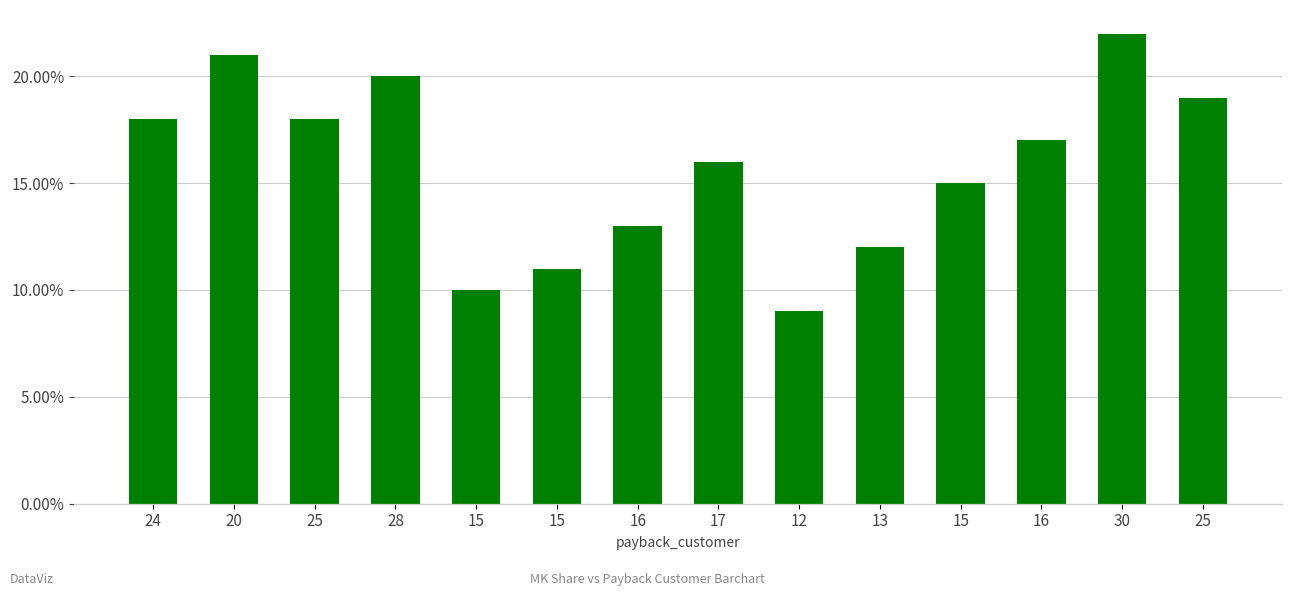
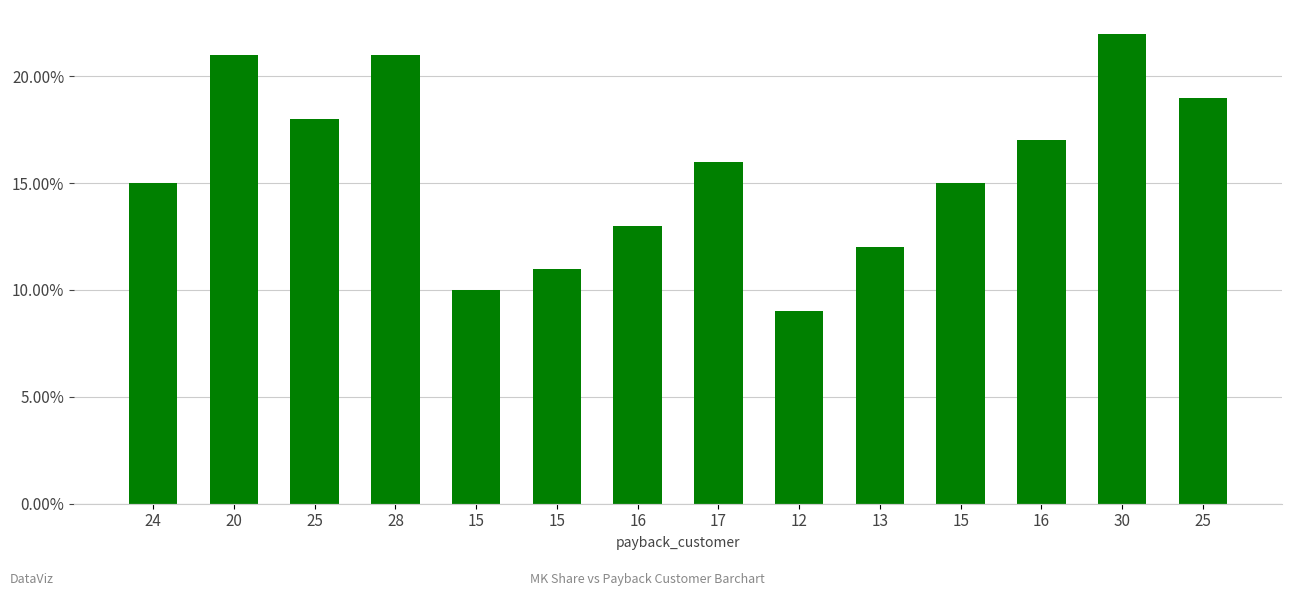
24: 18% -> 15%
28: 20% -> 21%
